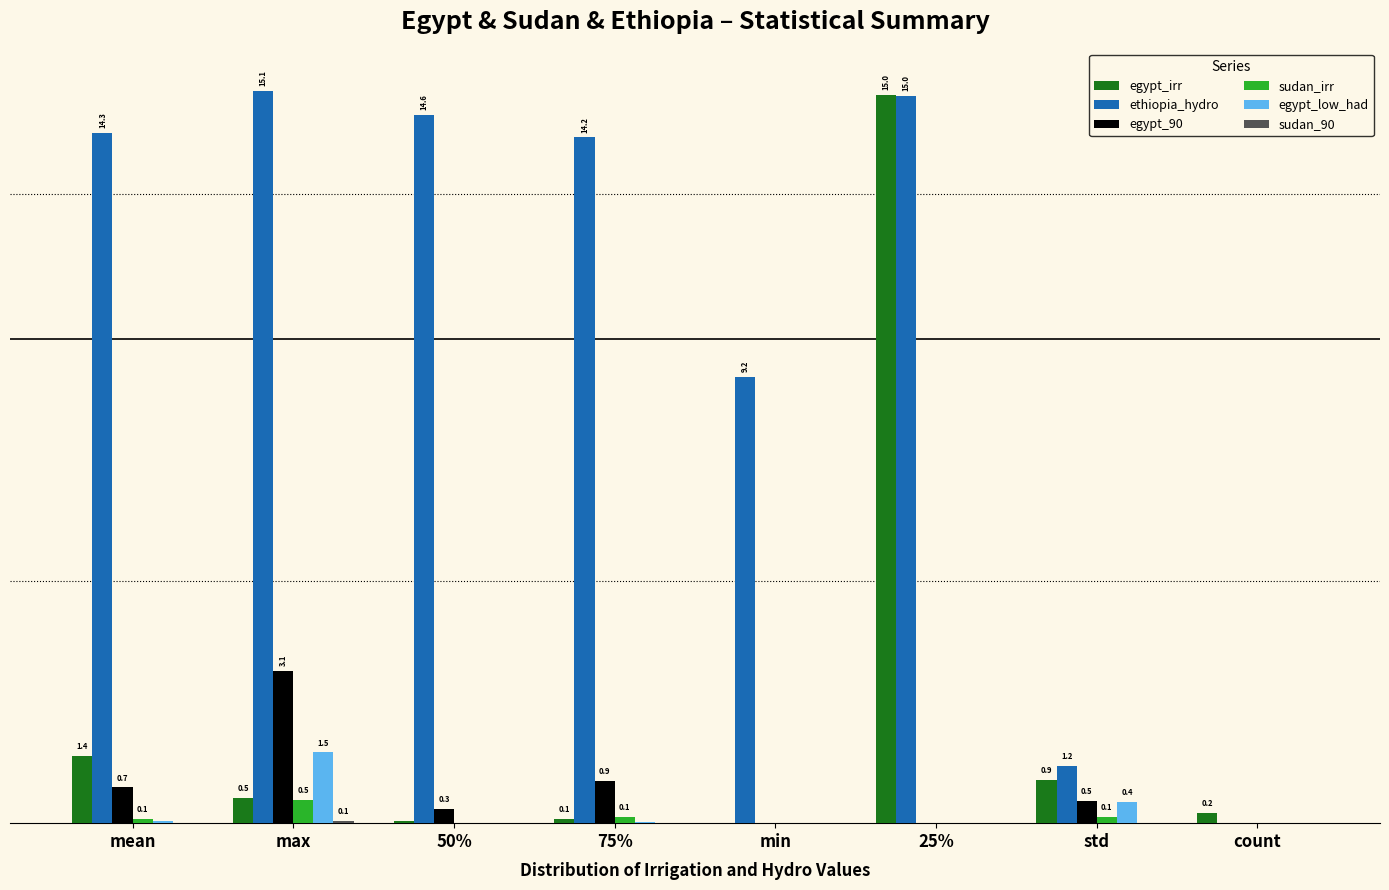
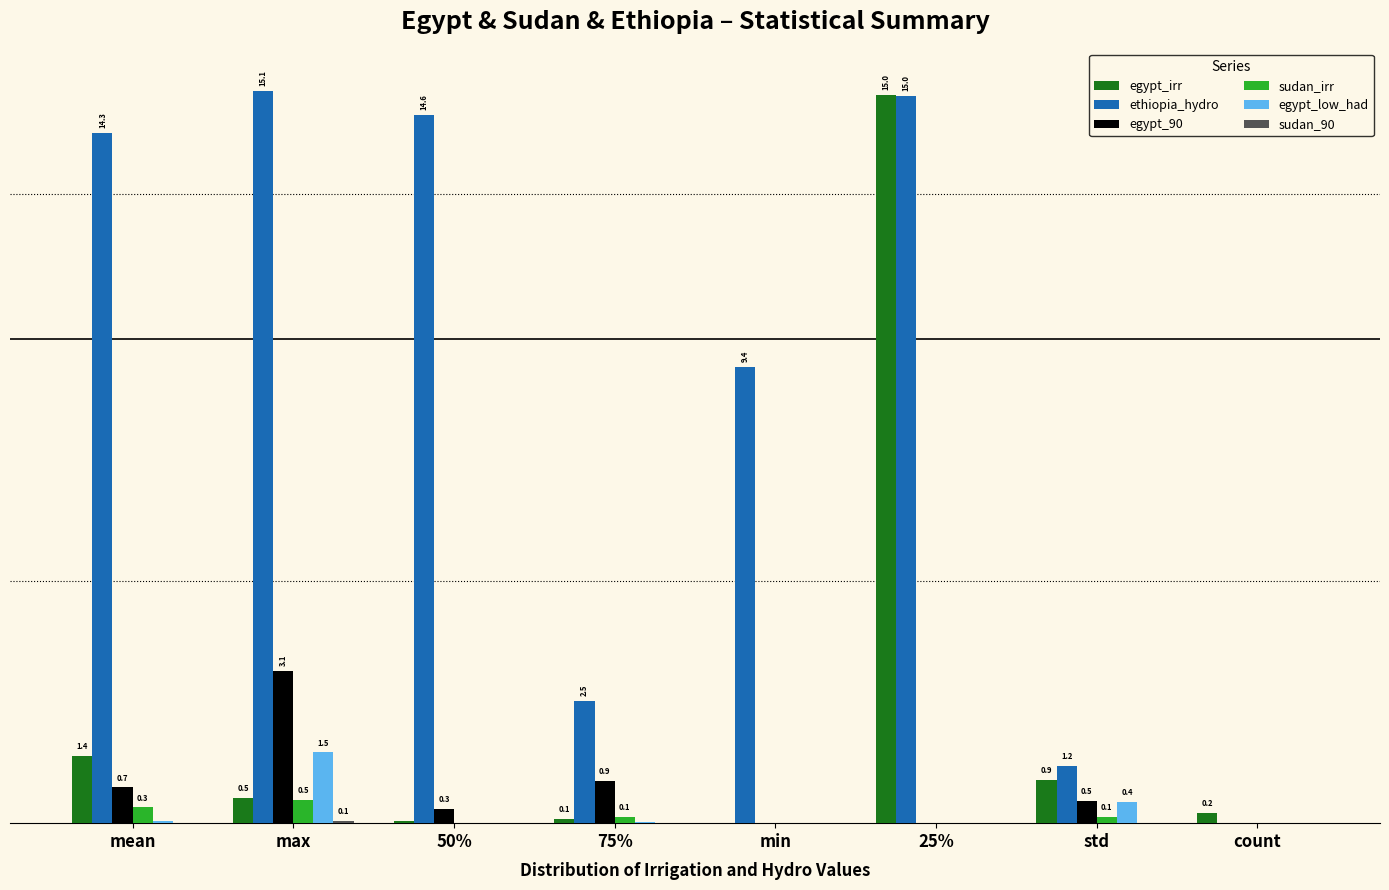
sudan_irr, mean: 0.1 -> 0.3
ethiopia_hydro, 75%: 14.2 -> 2.5
ethiopia_hydro, min: 9.2 -> 9.4
